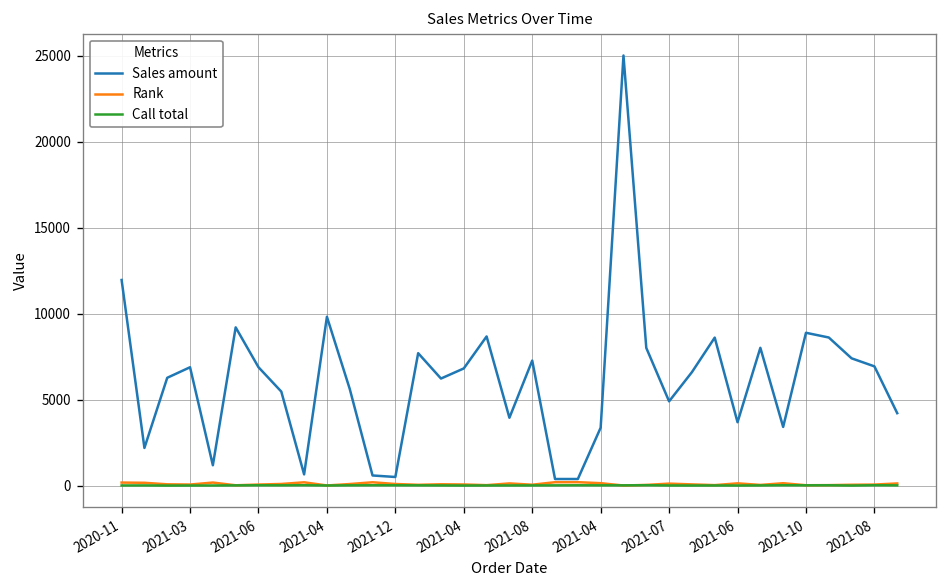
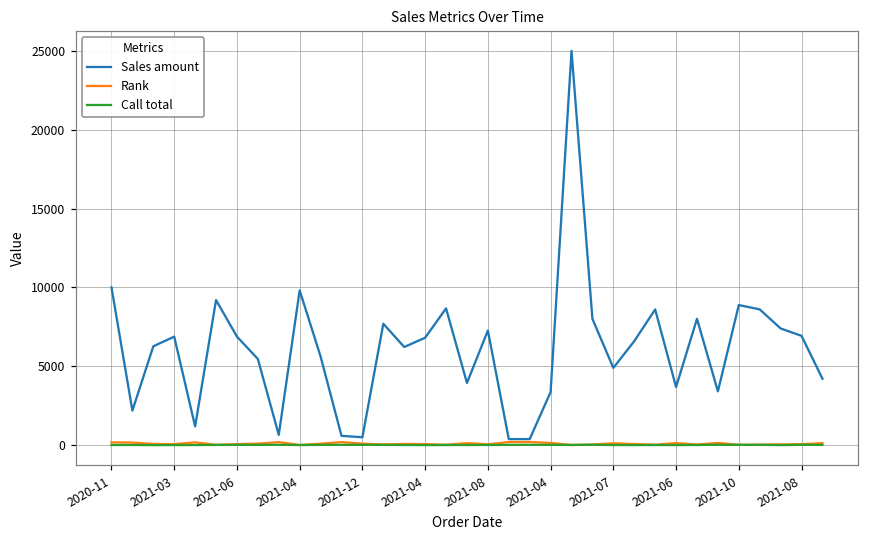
Sales amount, 2020-11: 12000 -> 10000
